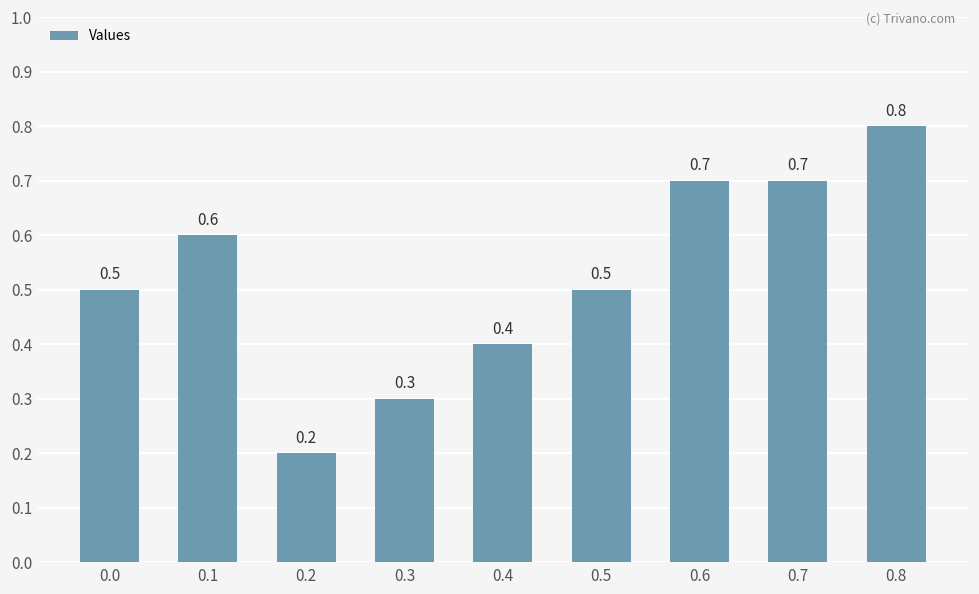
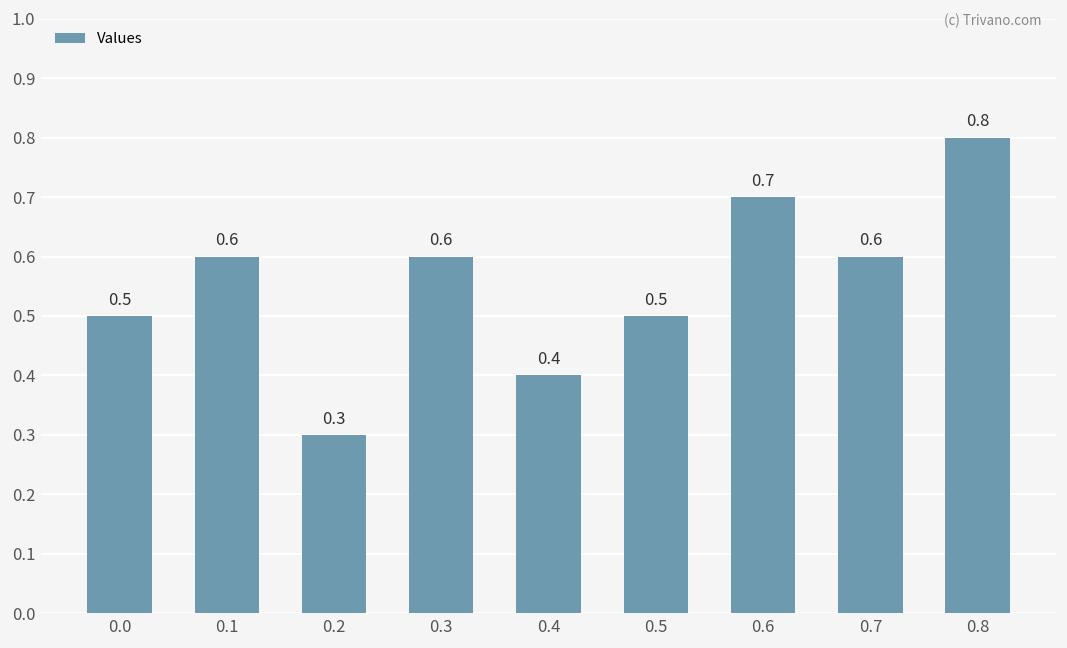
0.2: 0.2 -> 0.3
0.3: 0.3 -> 0.6
0.7: 0.7 -> 0.6
